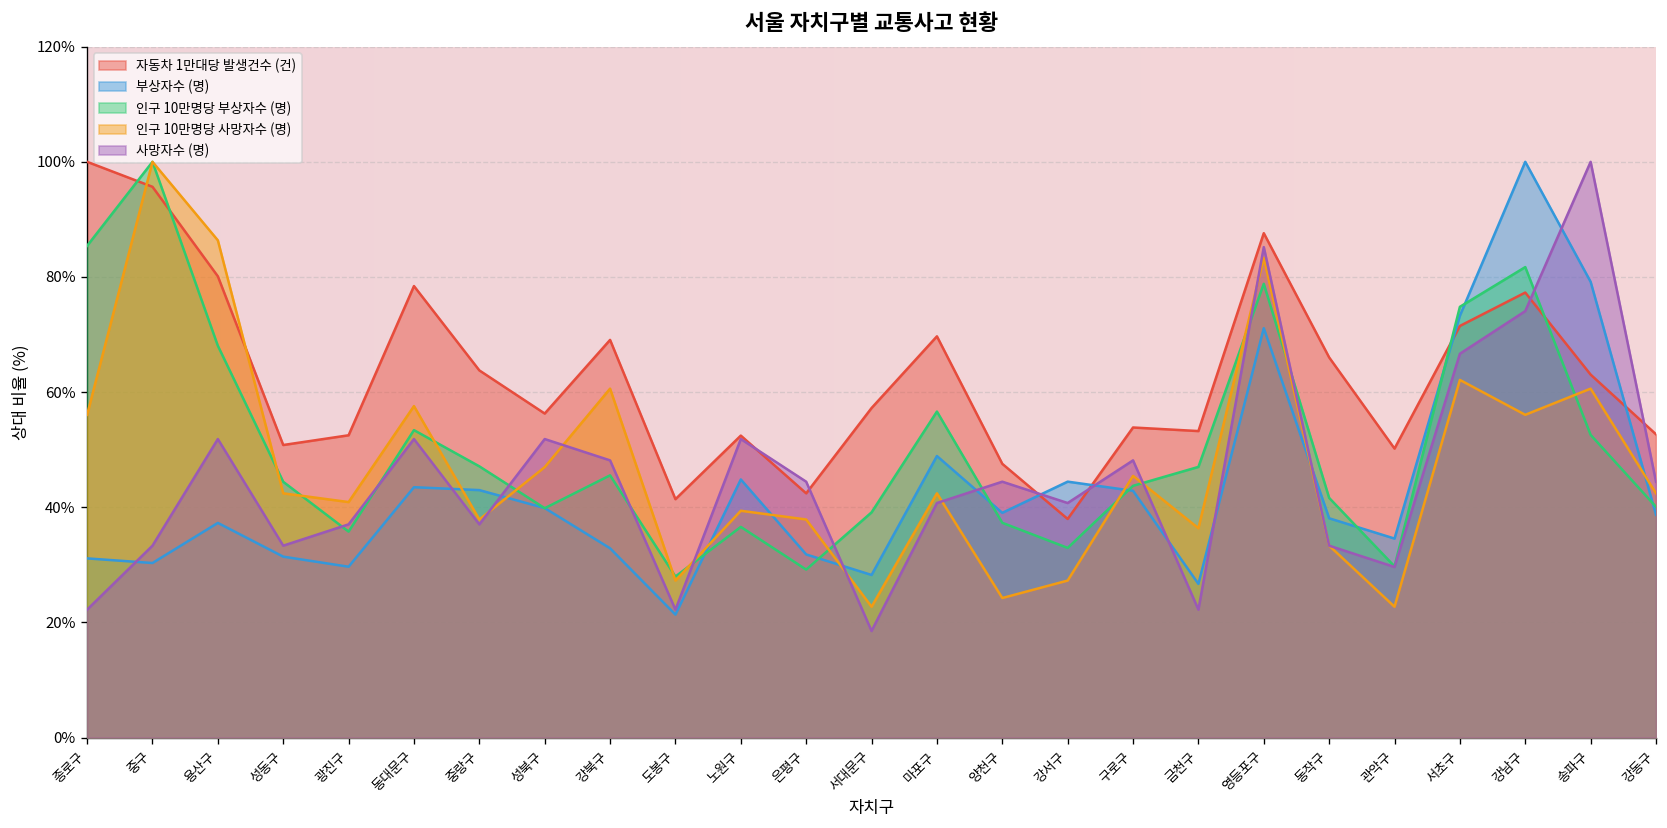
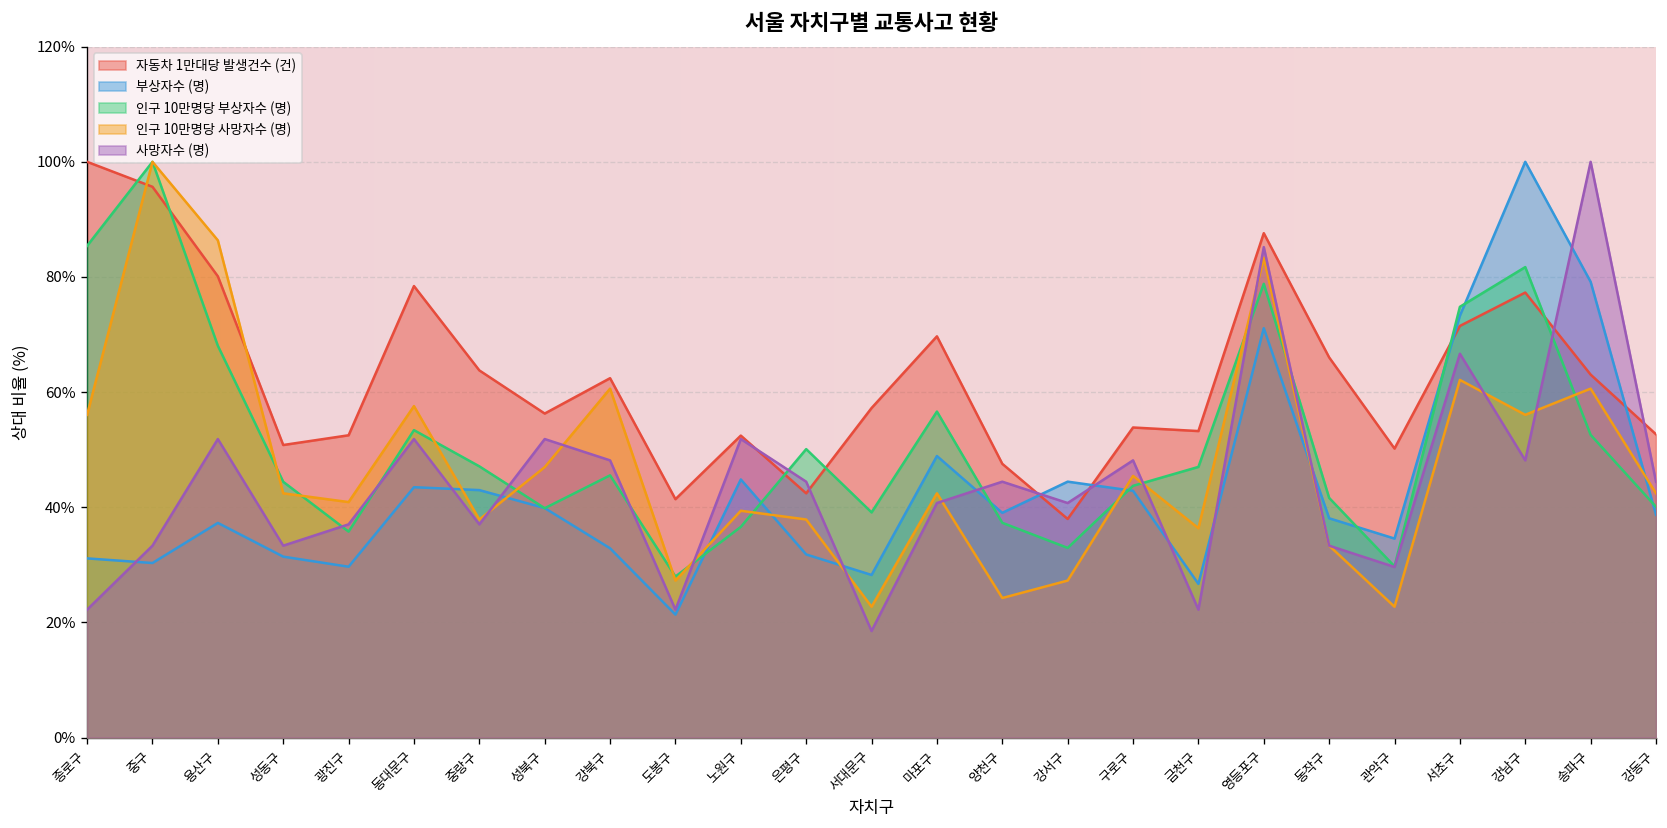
자동차 1만대당 발생건수 (건), 강북구: 69% -> 62%
인구 10만명당 부상자수 (명), 은평구: 29% -> 50%
사망자수 (명), 강남구: 74% -> 48%
